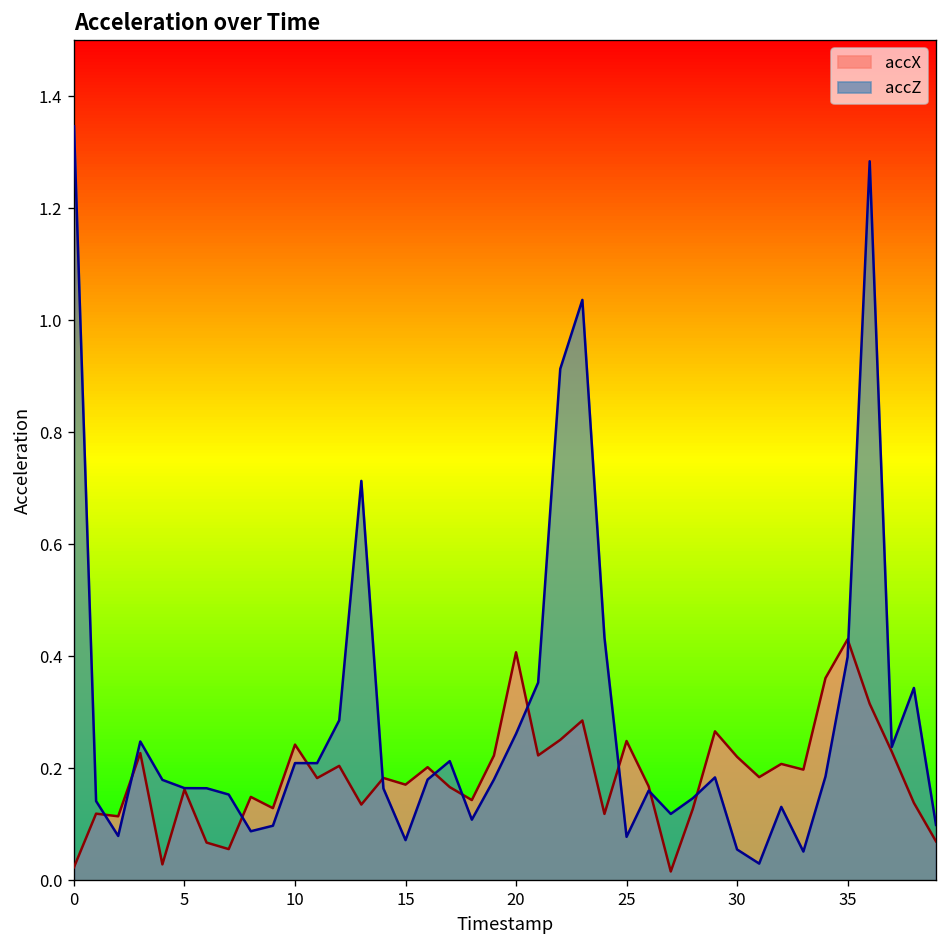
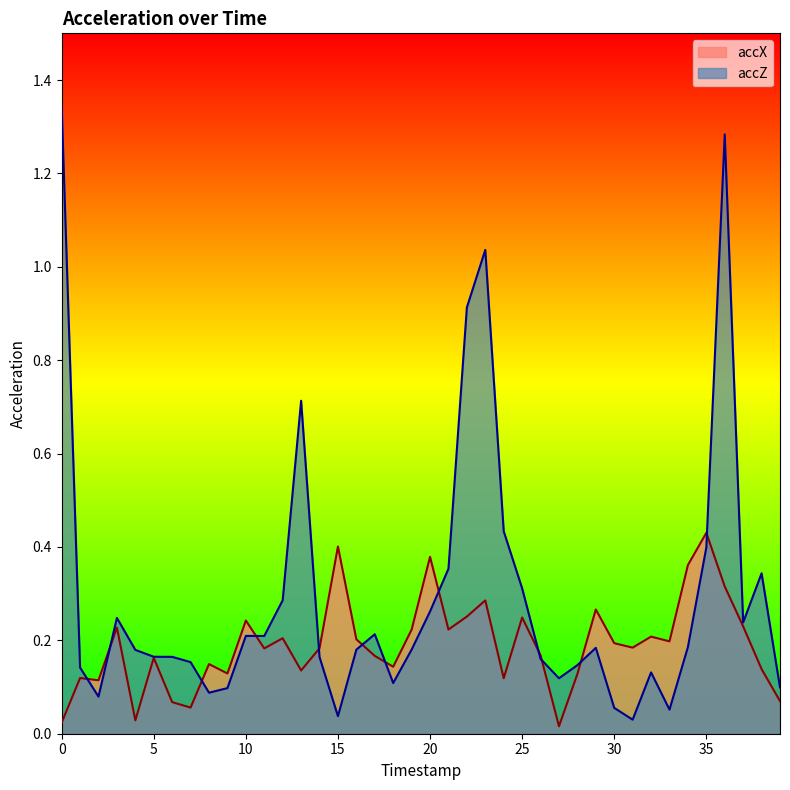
accX, 15: 0.17 -> 0.40
accZ, 15: 0.07 -> 0.04
accX, 20: 0.41 -> 0.38
accZ, 25: 0.08 -> 0.31
accX, 30: 0.22 -> 0.19
